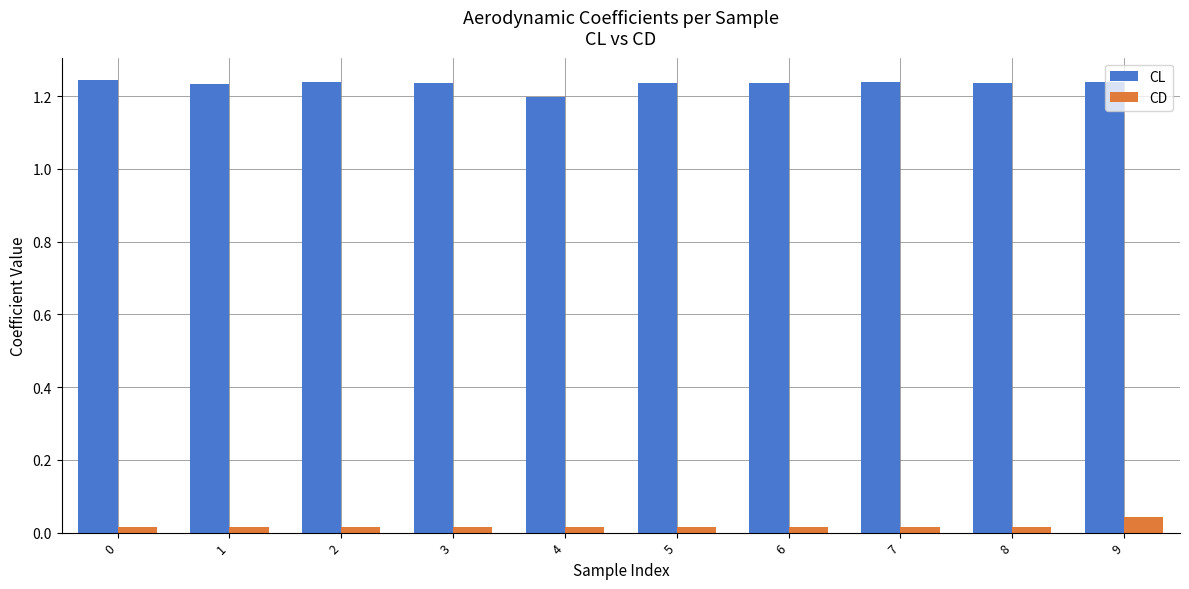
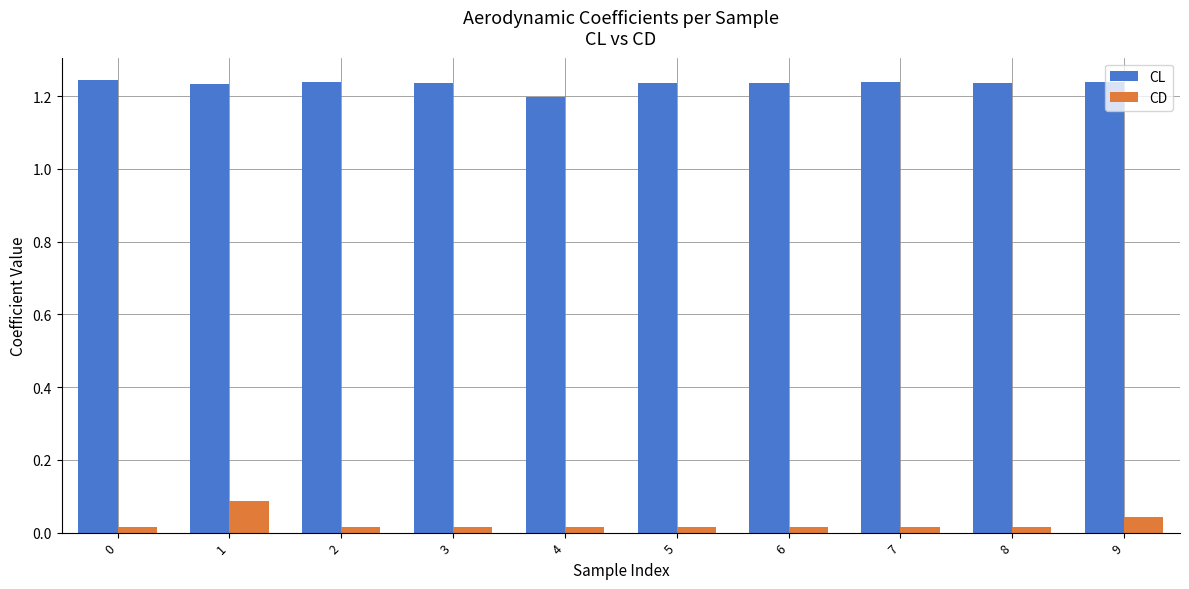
CD, 1: 0.01 -> 0.09
